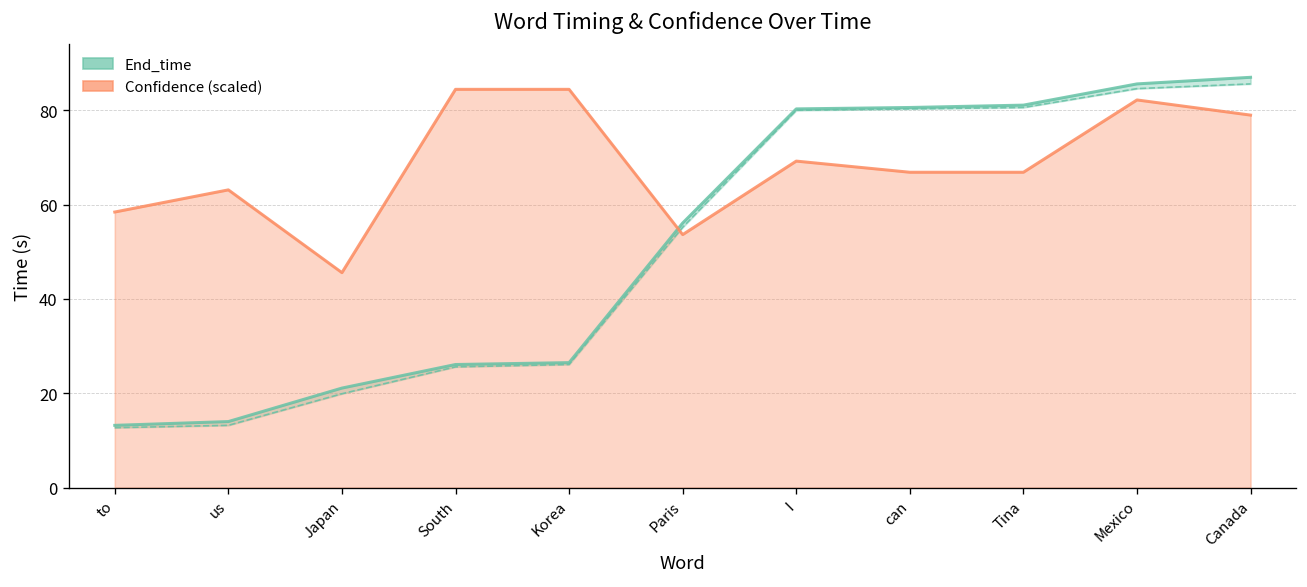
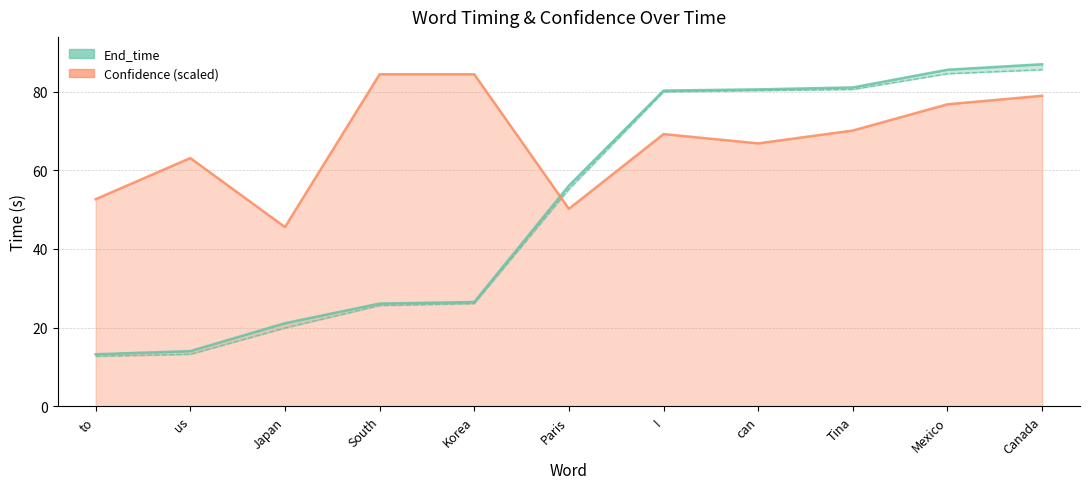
Confidence (scaled), to: 58 -> 53
Confidence (scaled), Paris: 54 -> 50
Confidence (scaled), Tina: 67 -> 70
Confidence (scaled), Mexico: 82 -> 77
